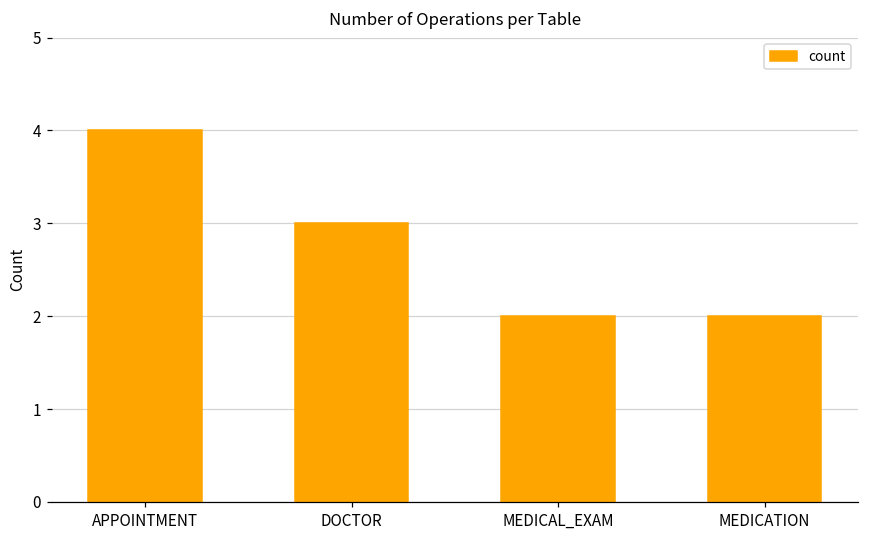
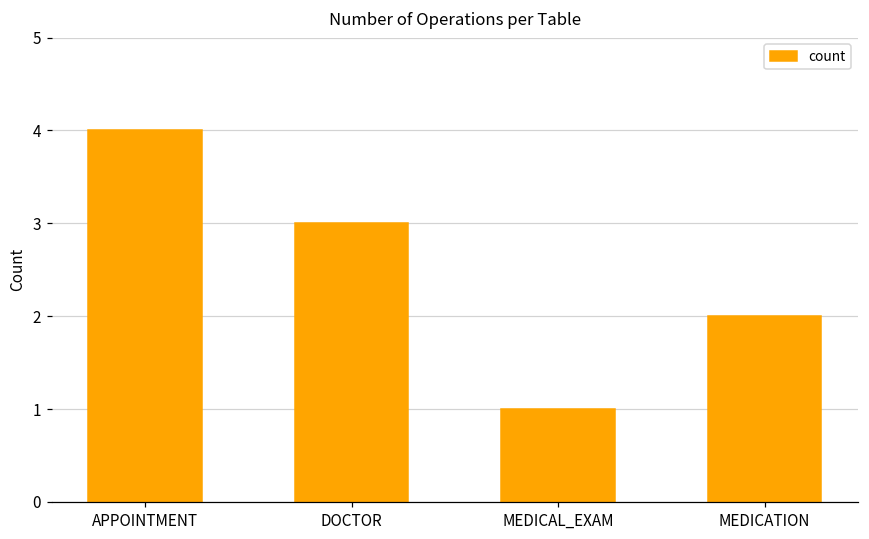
MEDICAL_EXAM: 2 -> 1
